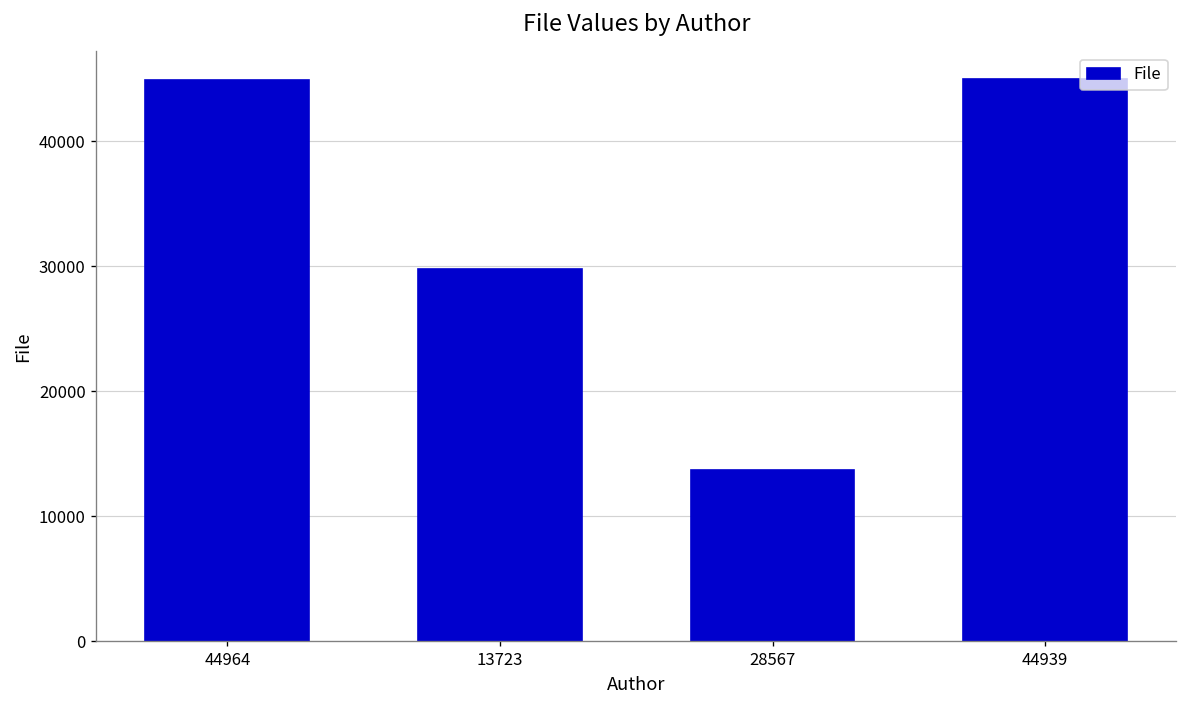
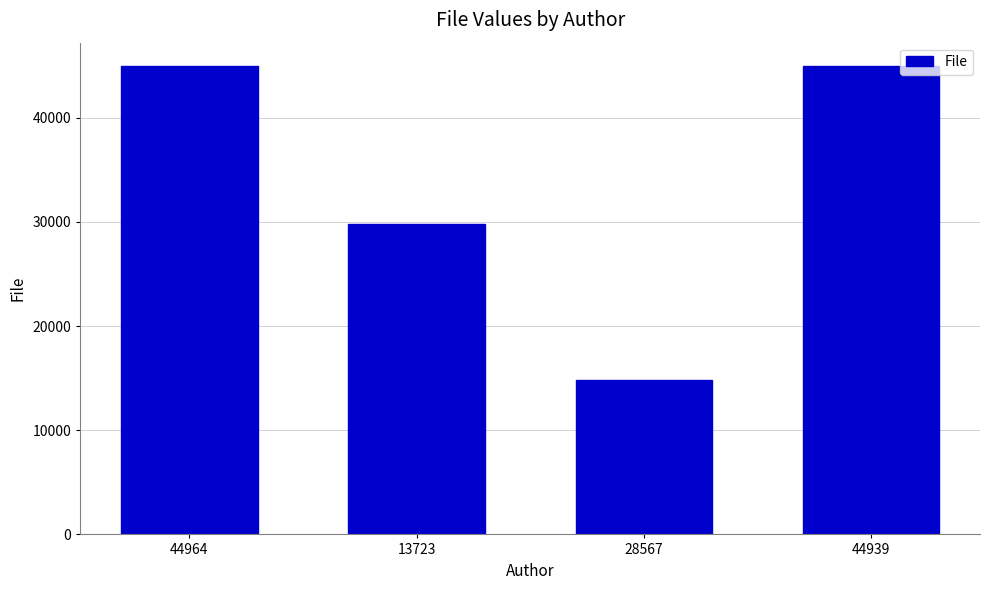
28567: 13700 -> 14800
